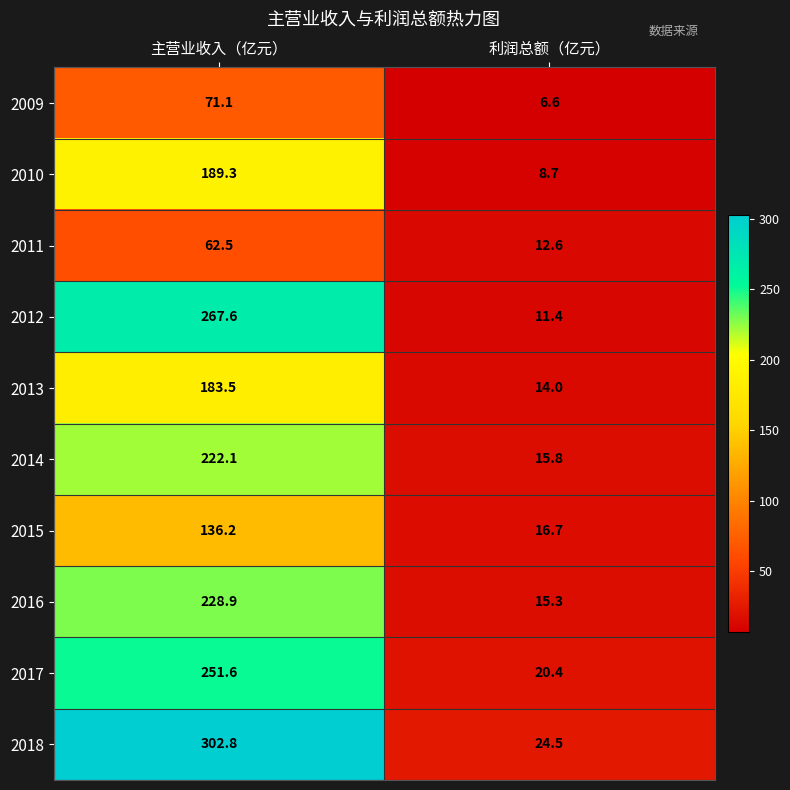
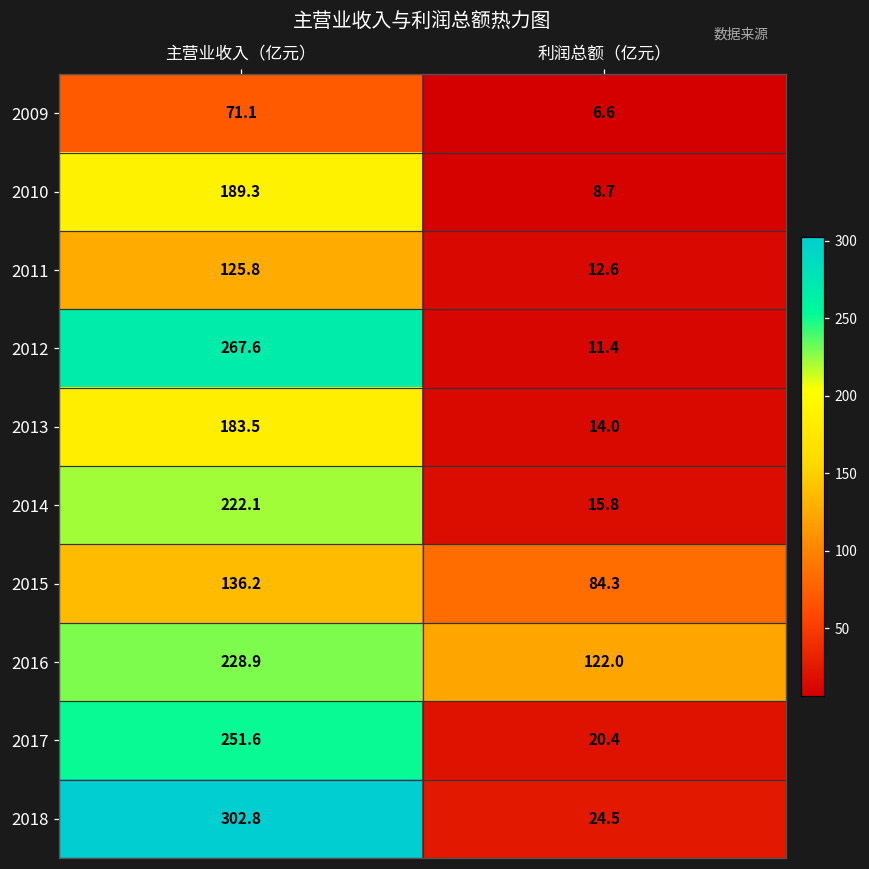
2011, 主营业收入（亿元）: 62.5 -> 125.8
2015, 利润总额（亿元）: 16.7 -> 84.3
2016, 利润总额（亿元）: 15.3 -> 122.0
